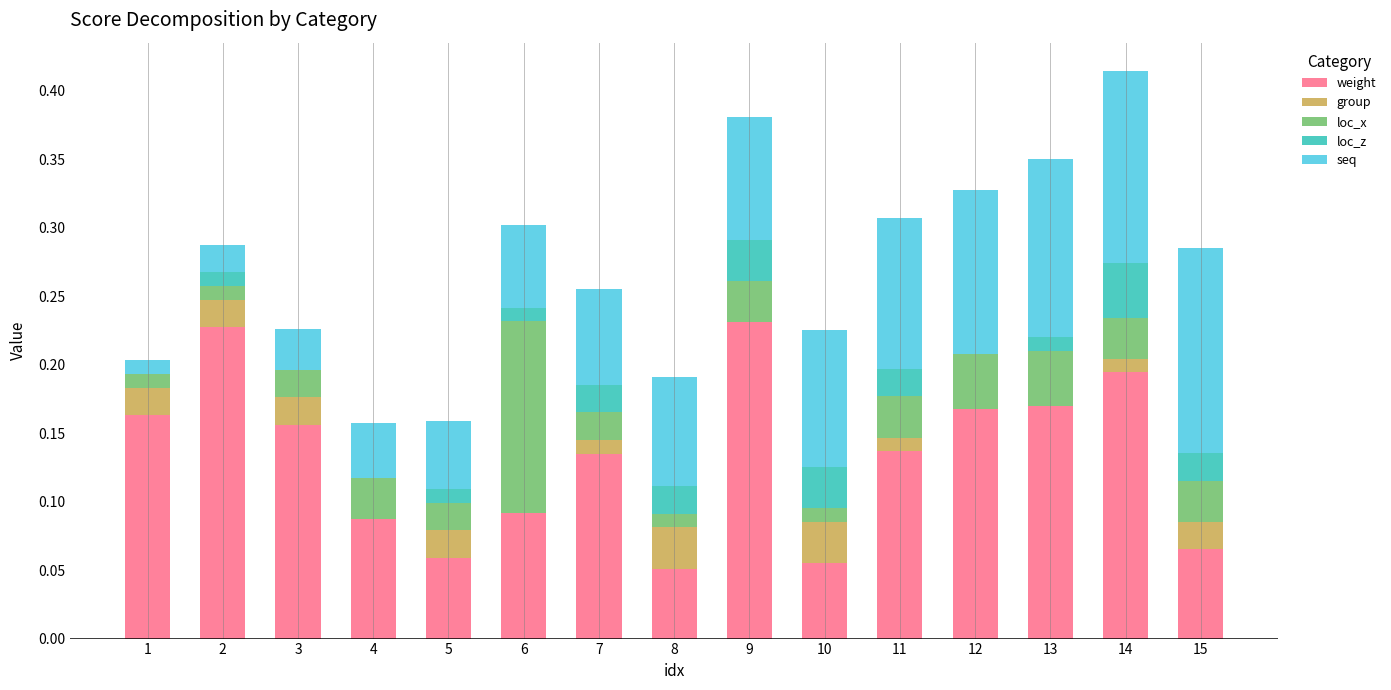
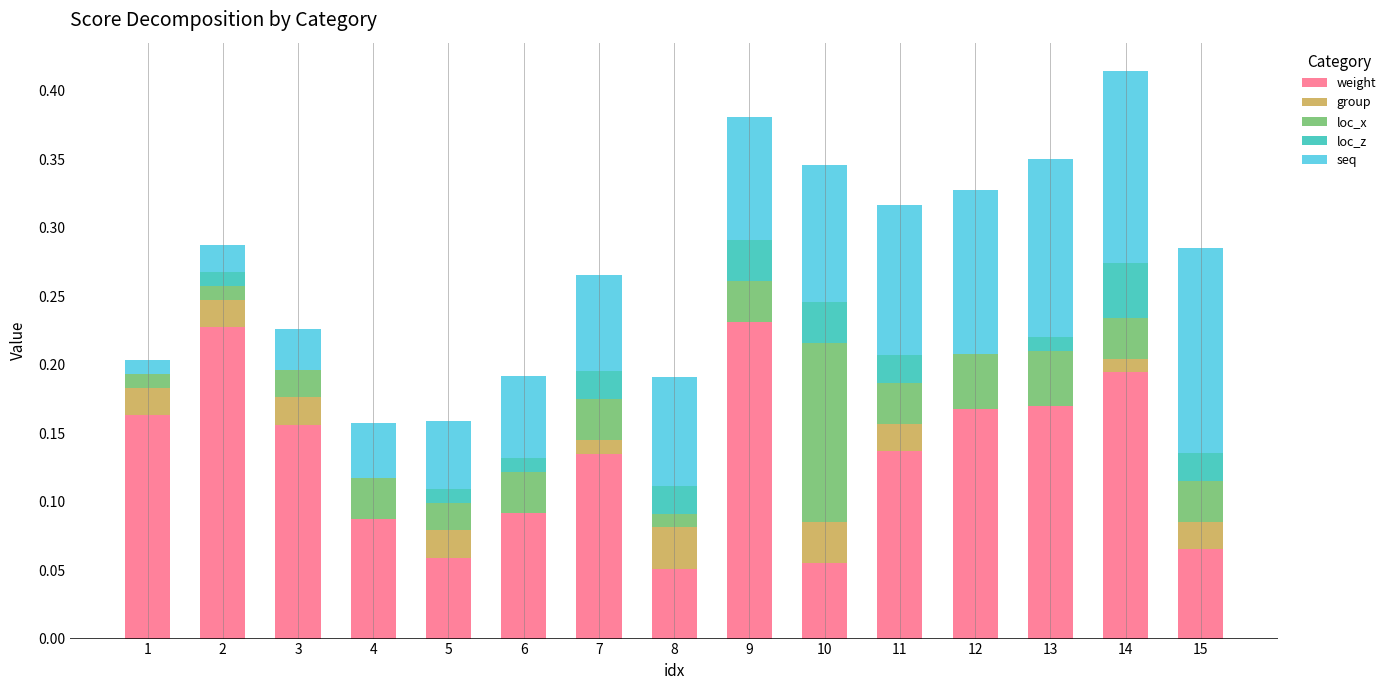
loc_x, 6: 0.140 -> 0.030
loc_x, 7: 0.020 -> 0.030
loc_x, 10: 0.010 -> 0.130
group, 11: 0.010 -> 0.020
